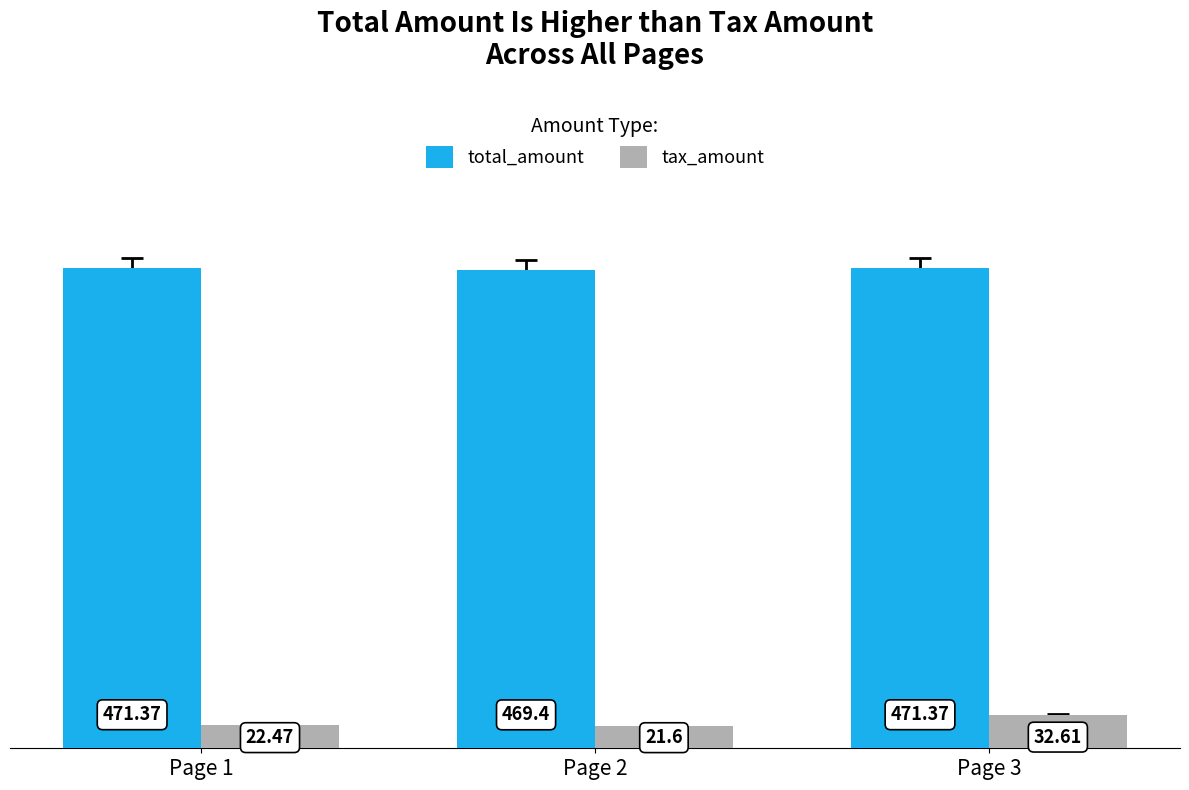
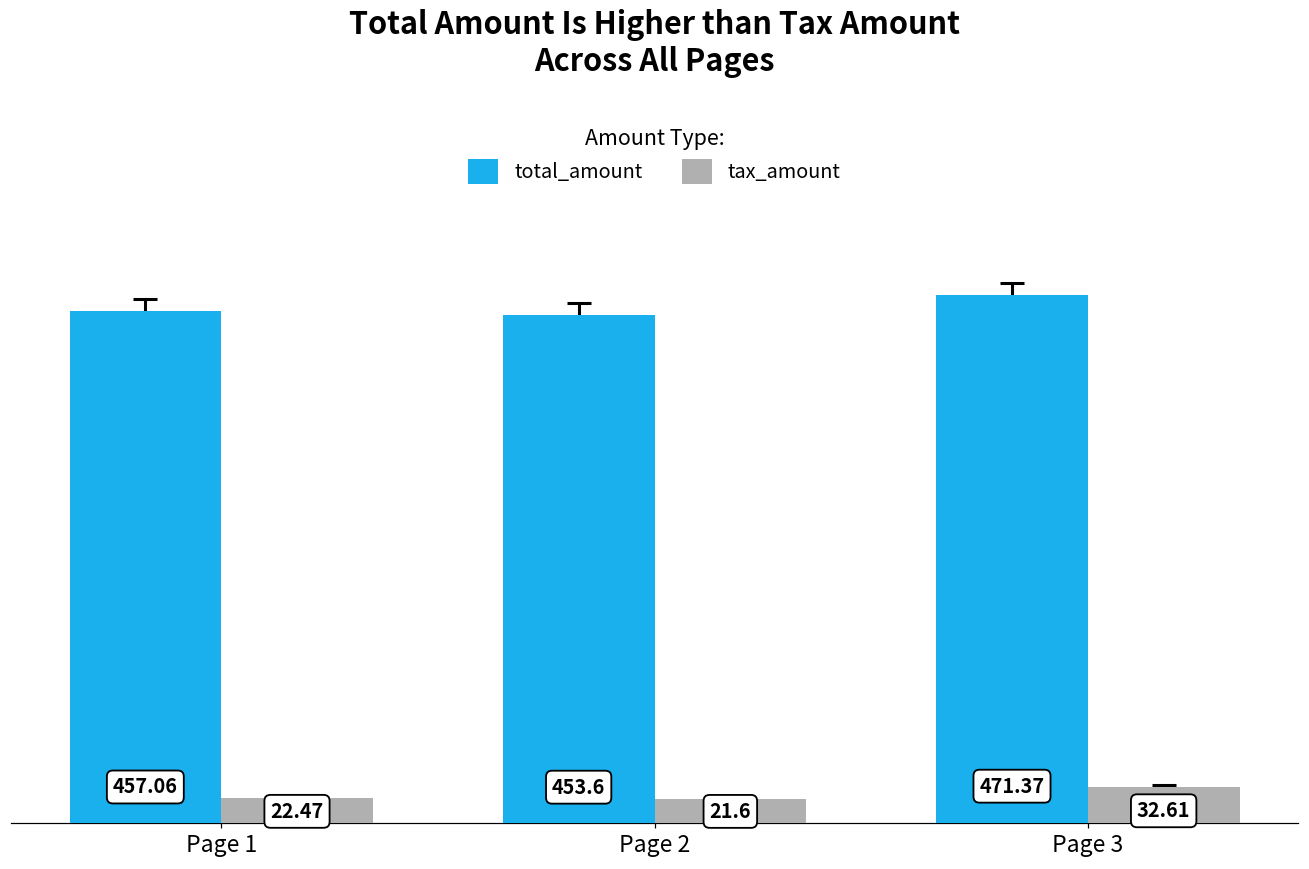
total_amount, Page 1: 471.37 -> 457.06
total_amount, Page 2: 469.4 -> 453.6
